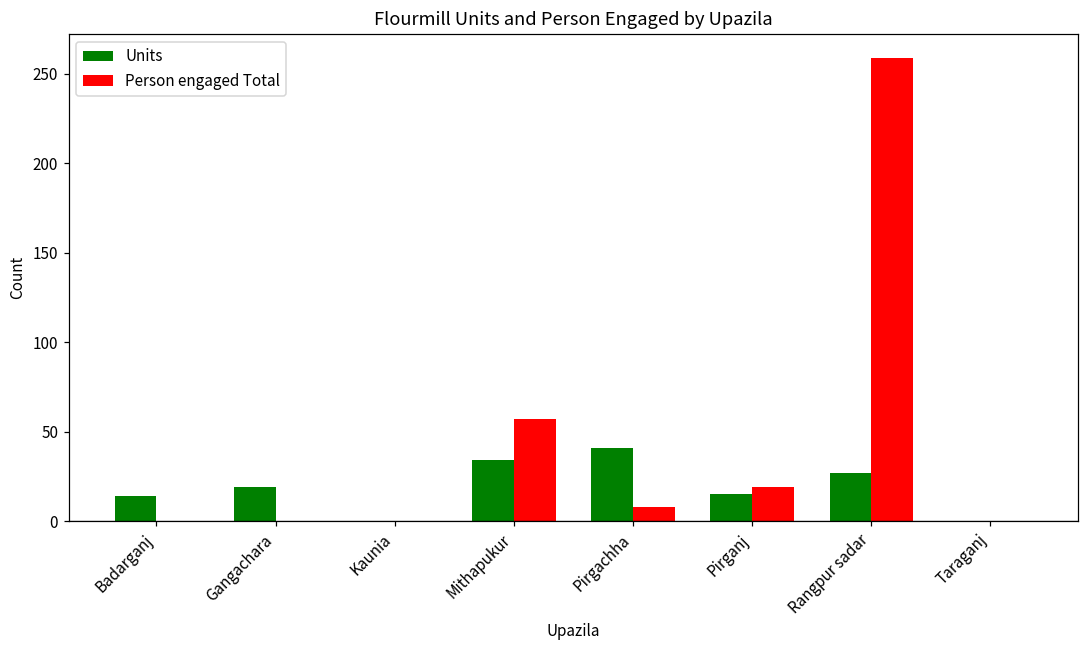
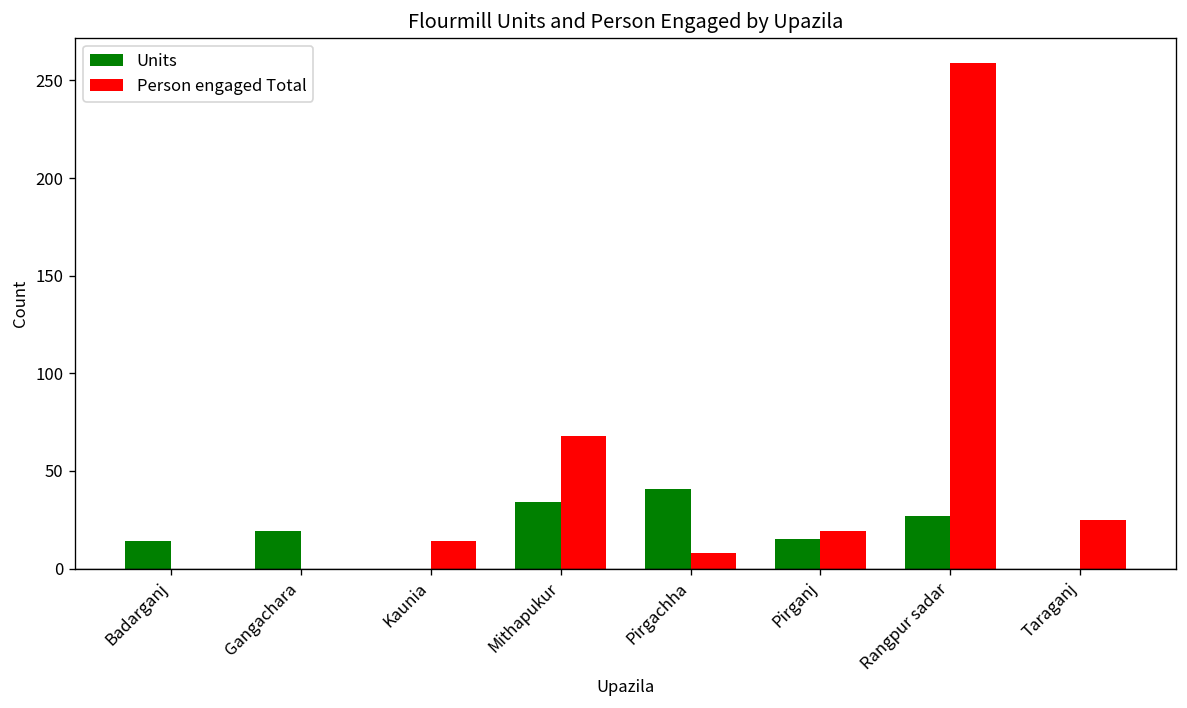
Person engaged Total, Kaunia: 0 -> 14
Person engaged Total, Mithapukur: 57 -> 68
Person engaged Total, Taraganj: 0 -> 25
